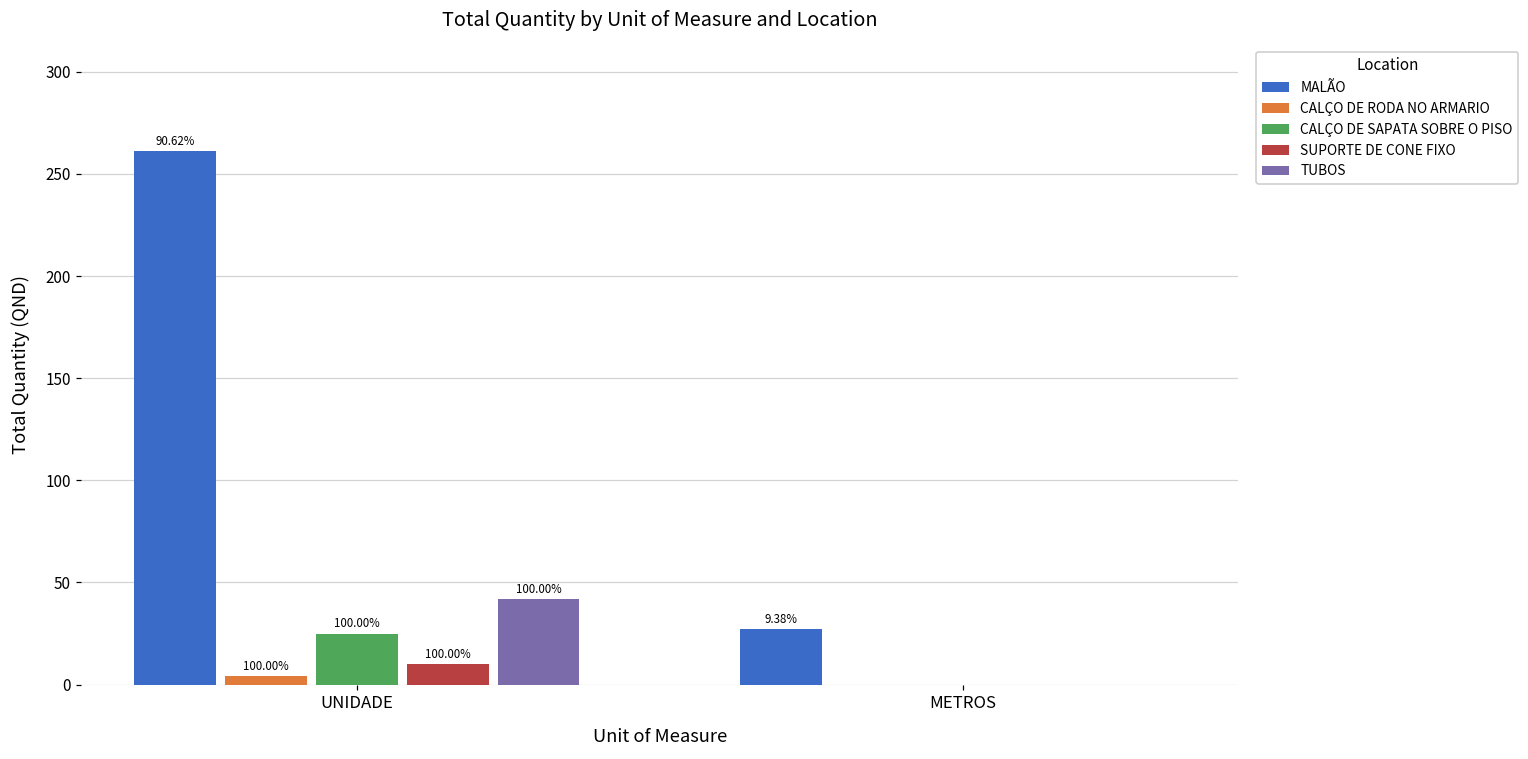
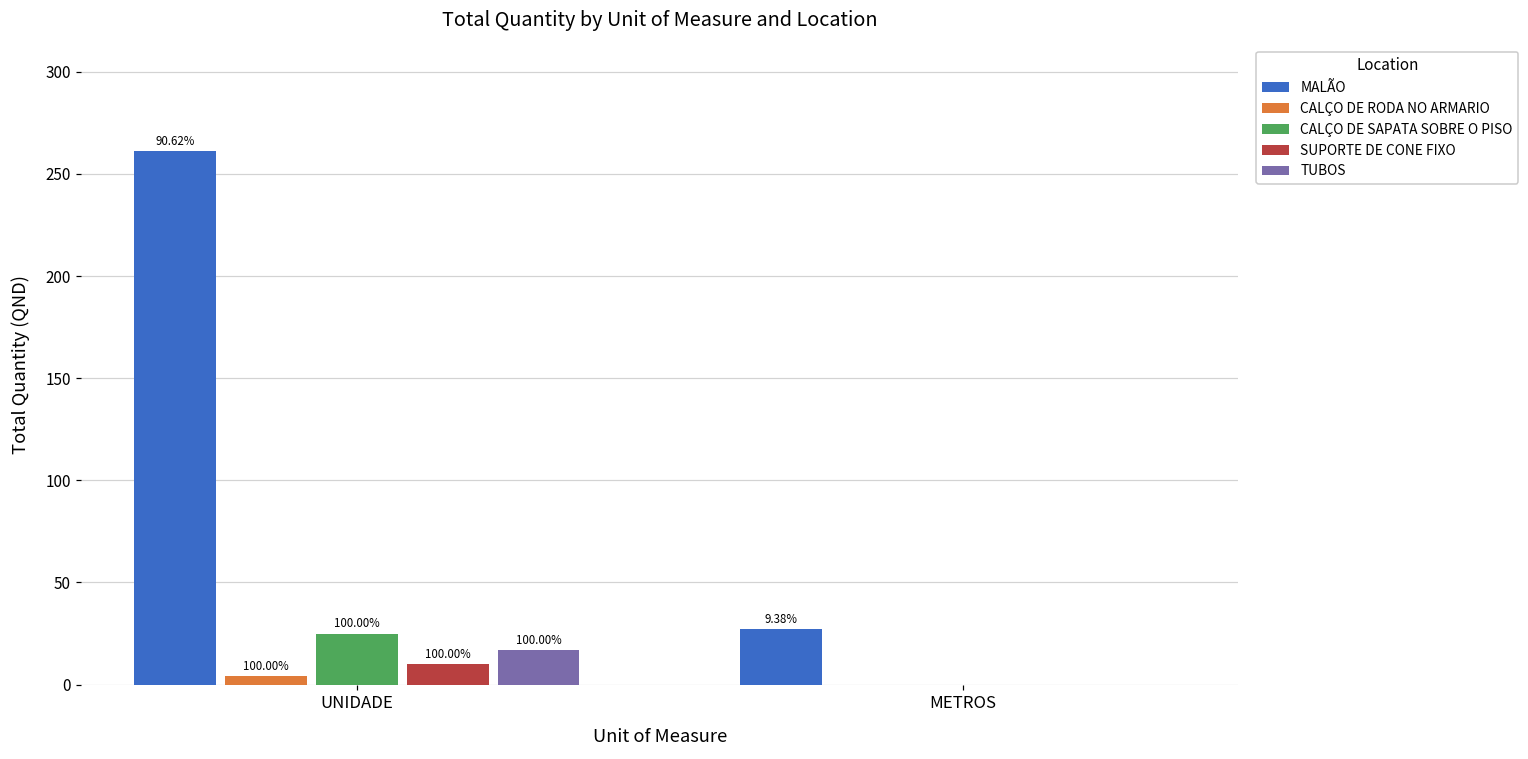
TUBOS, UNIDADE: 42 -> 17
